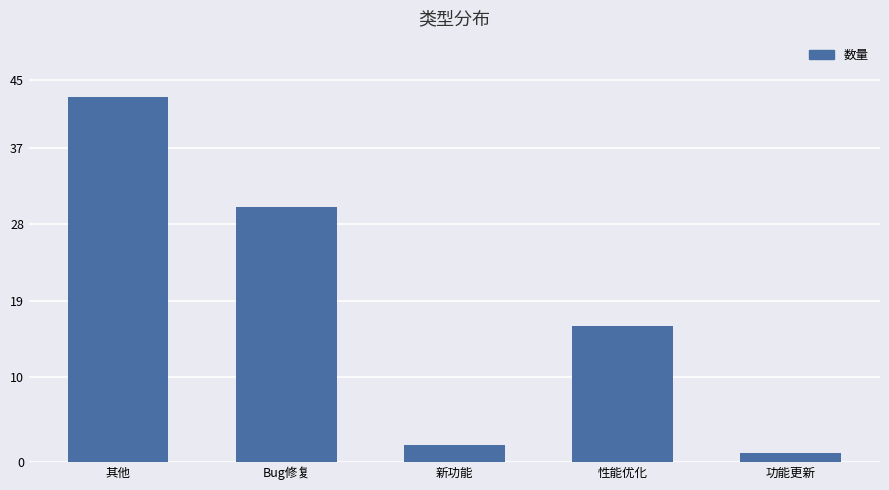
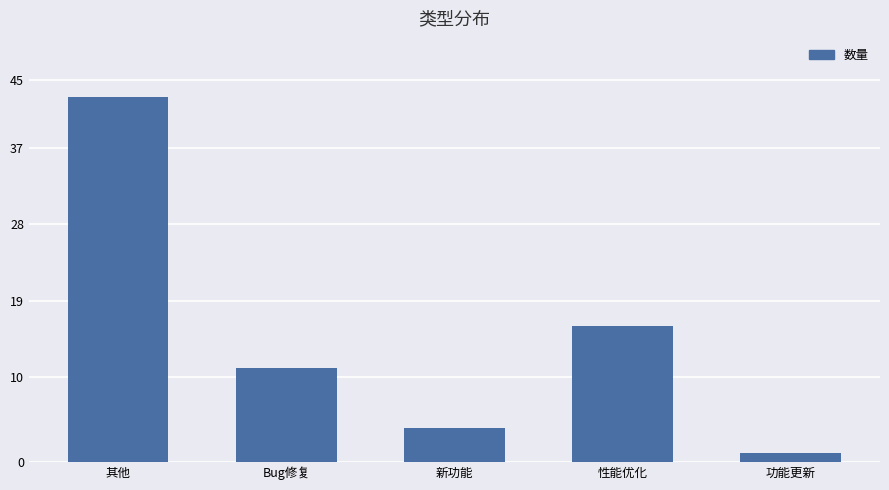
Bug修复: 30 -> 11
新功能: 2 -> 4
